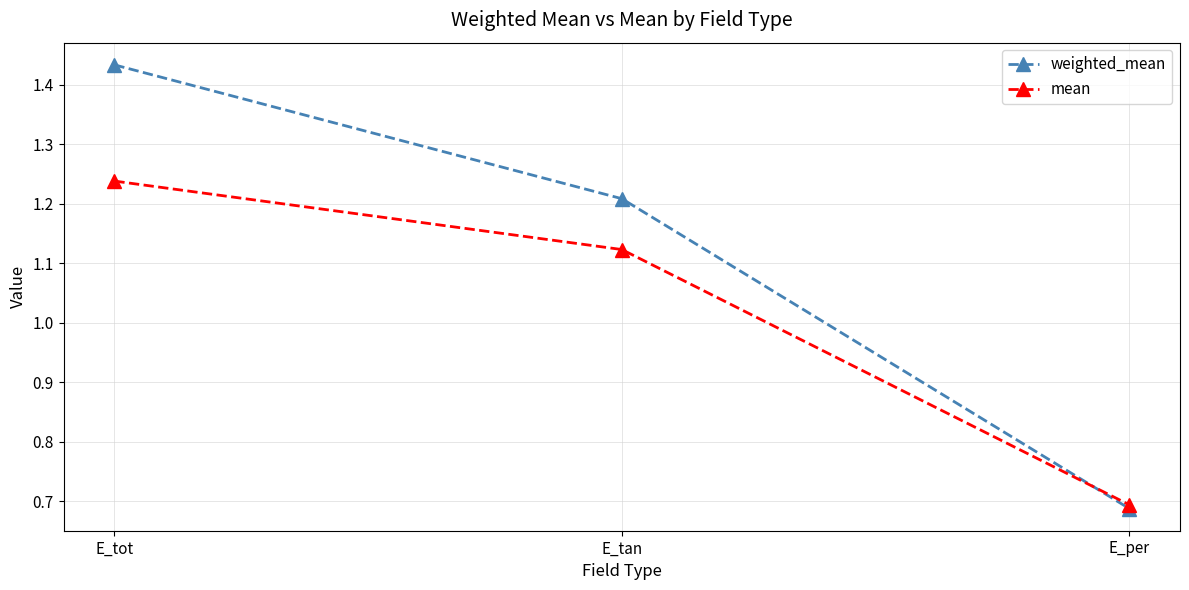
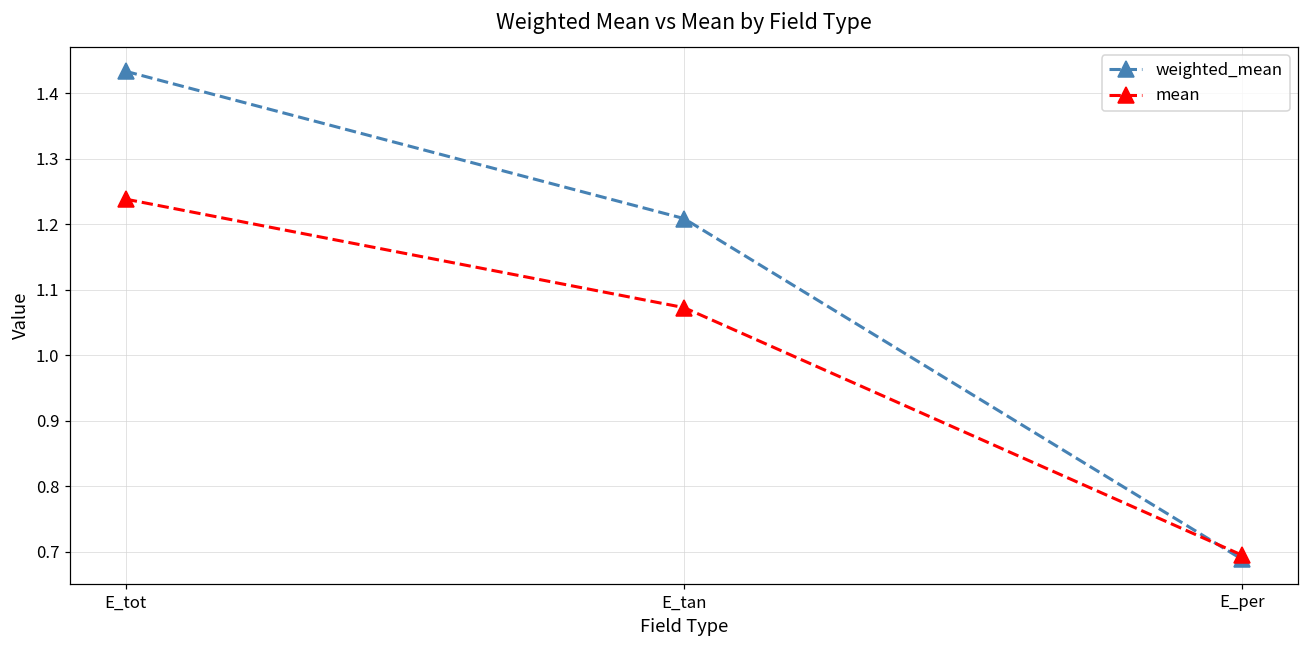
mean, E_tan: 1.12 -> 1.07
